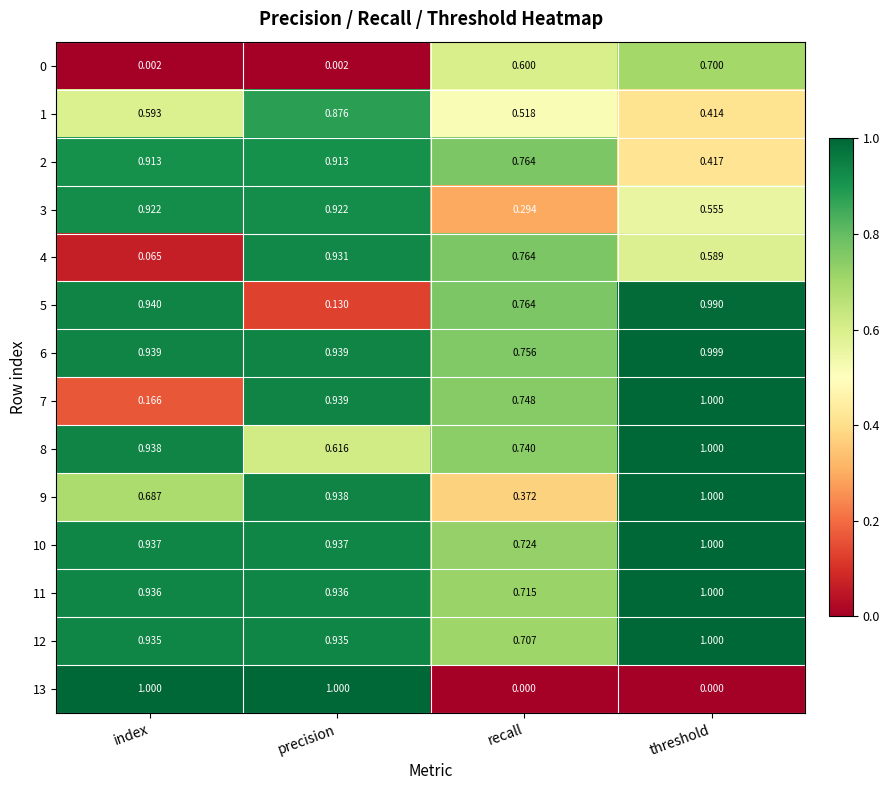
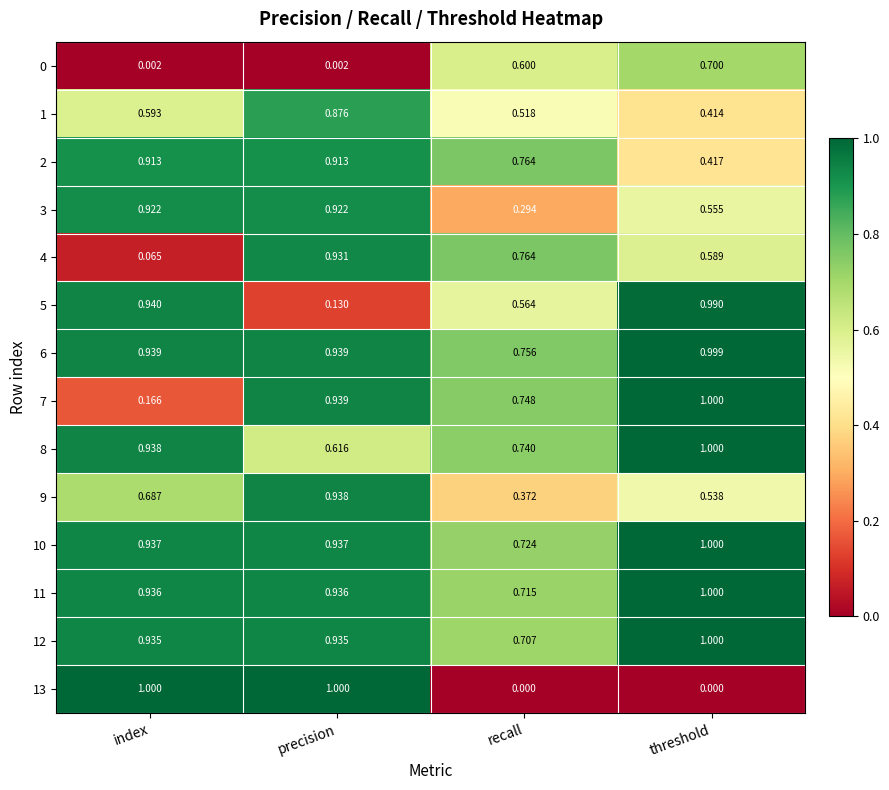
5, recall: 0.764 -> 0.564
9, threshold: 1.000 -> 0.538
